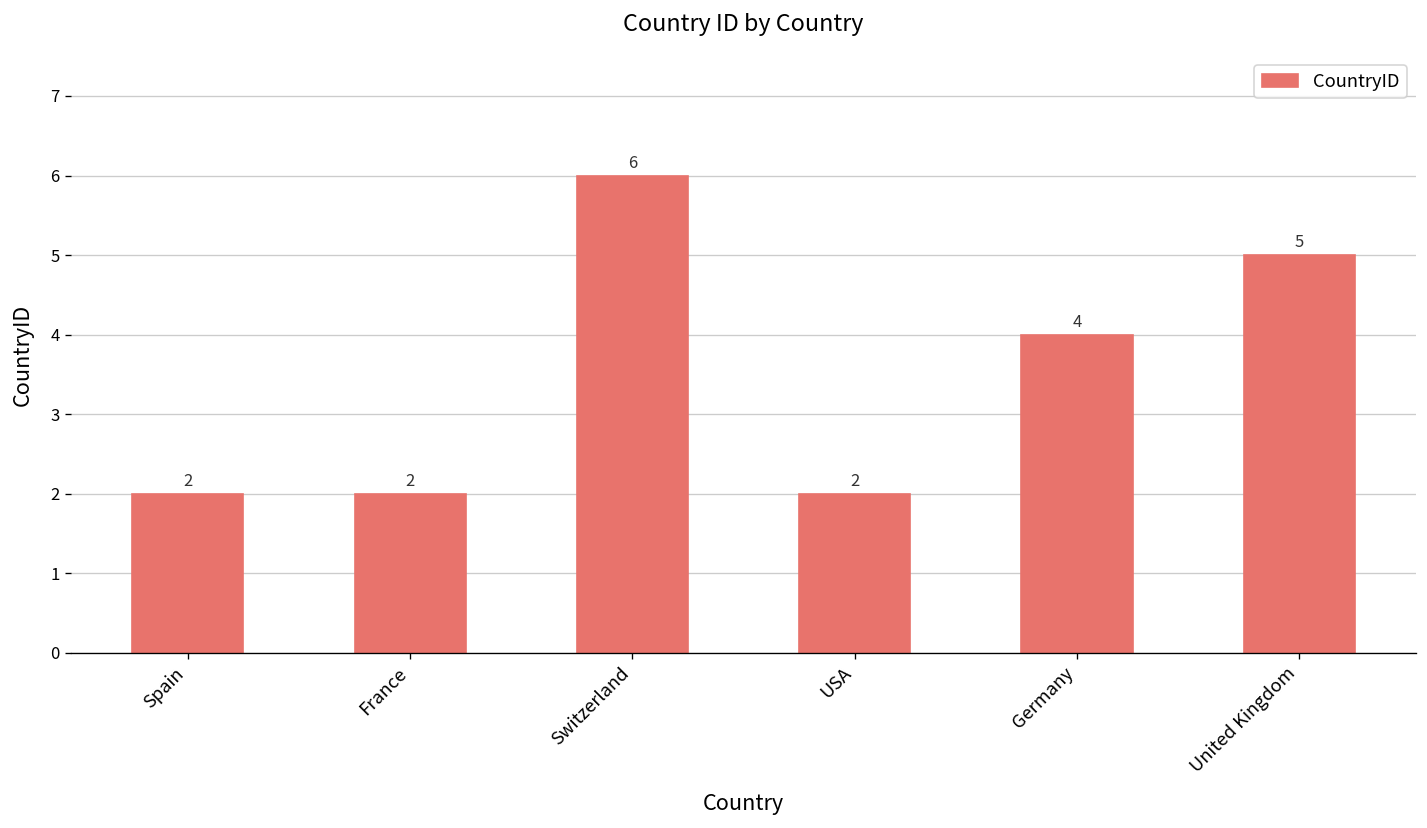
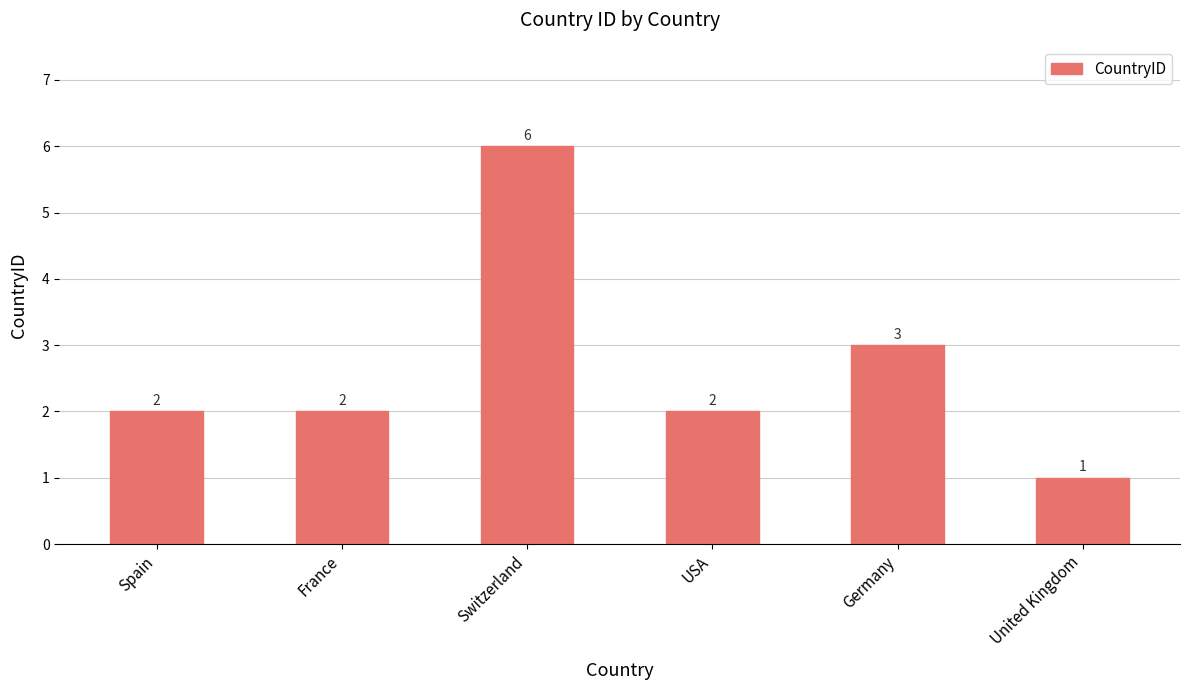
Germany: 4 -> 3
United Kingdom: 5 -> 1
